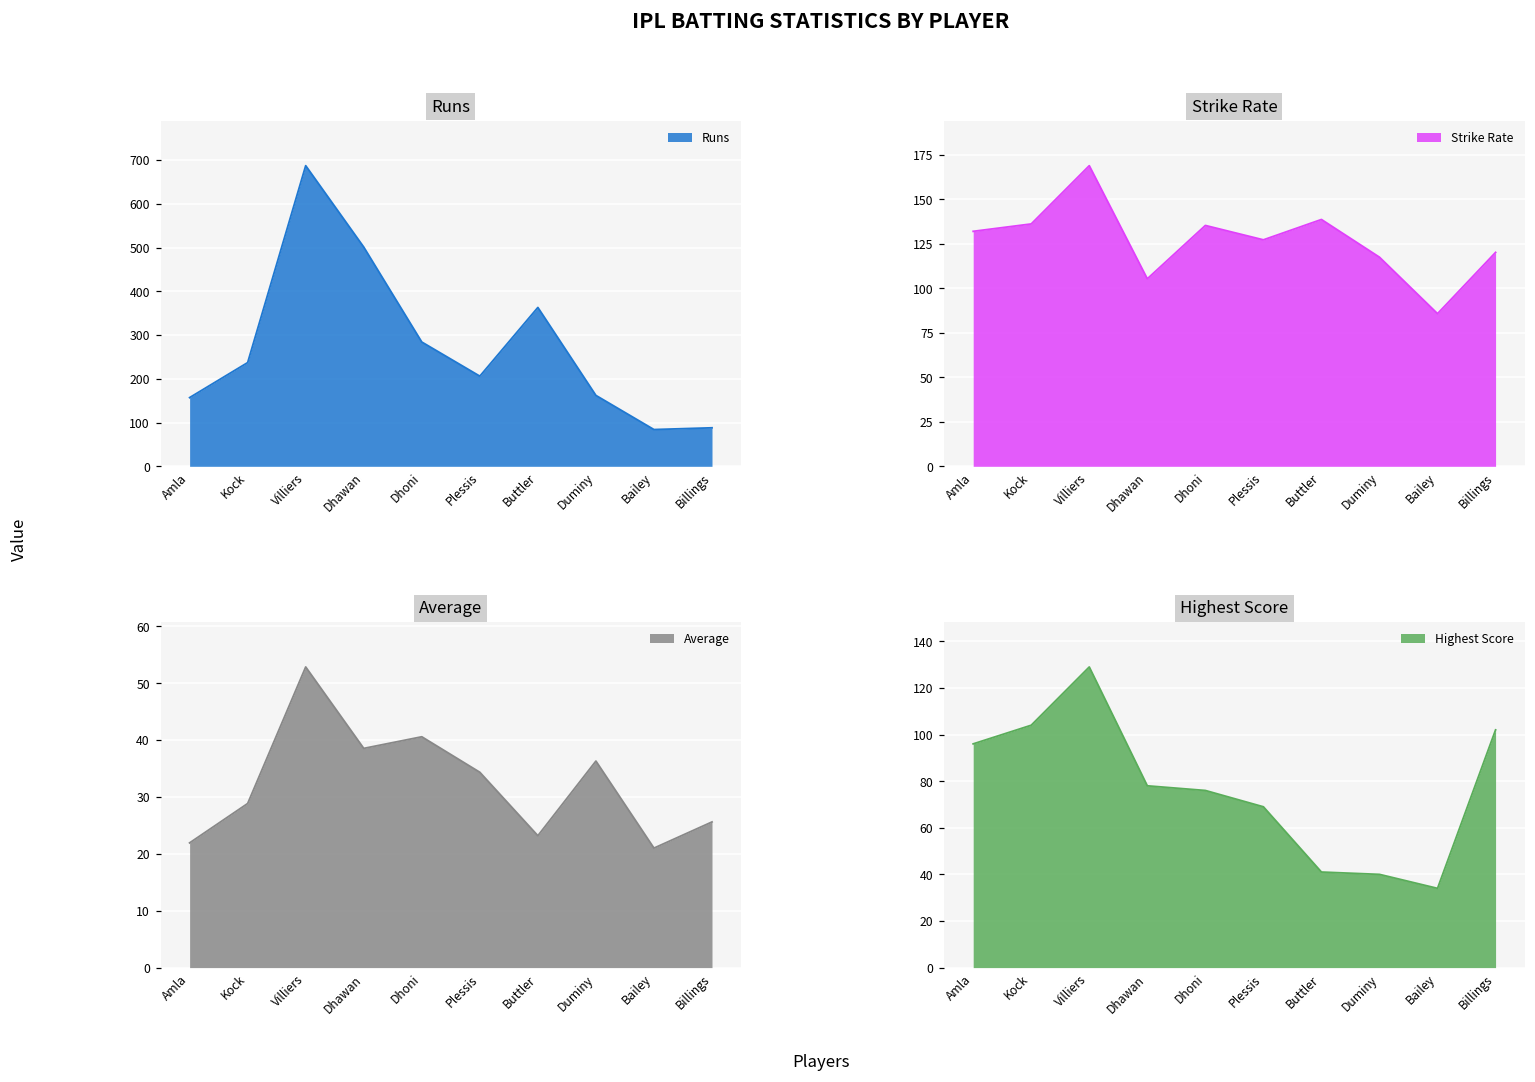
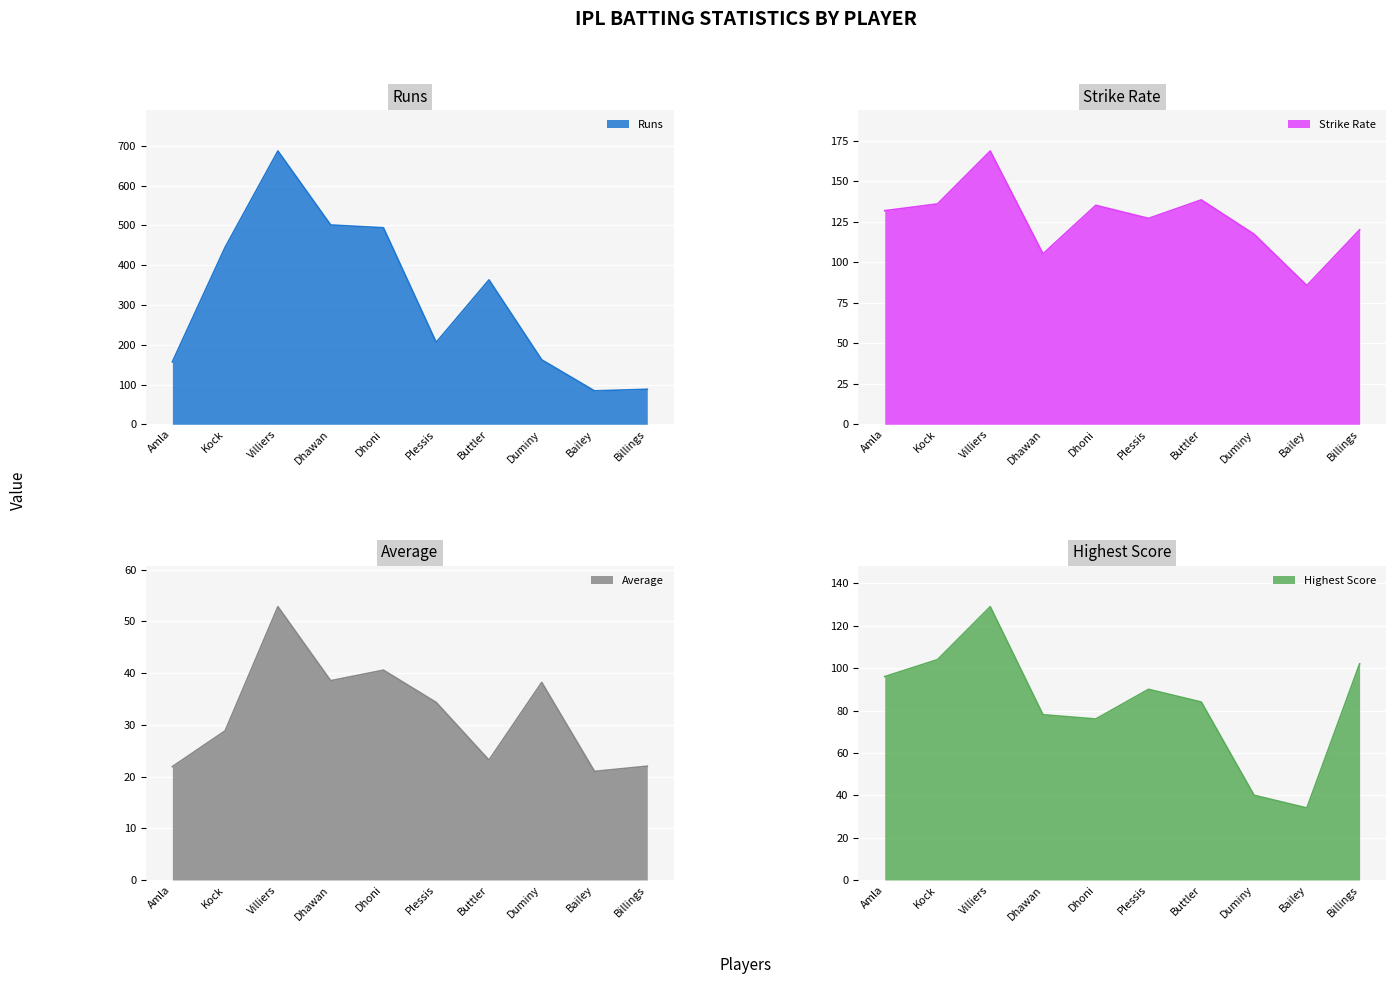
Runs, Kock: 240 -> 450
Runs, Dhoni: 280 -> 490
Average, Duminy: 36 -> 38
Average, Billings: 26 -> 22
Highest Score, Plessis: 69 -> 90
Highest Score, Buttler: 41 -> 84
